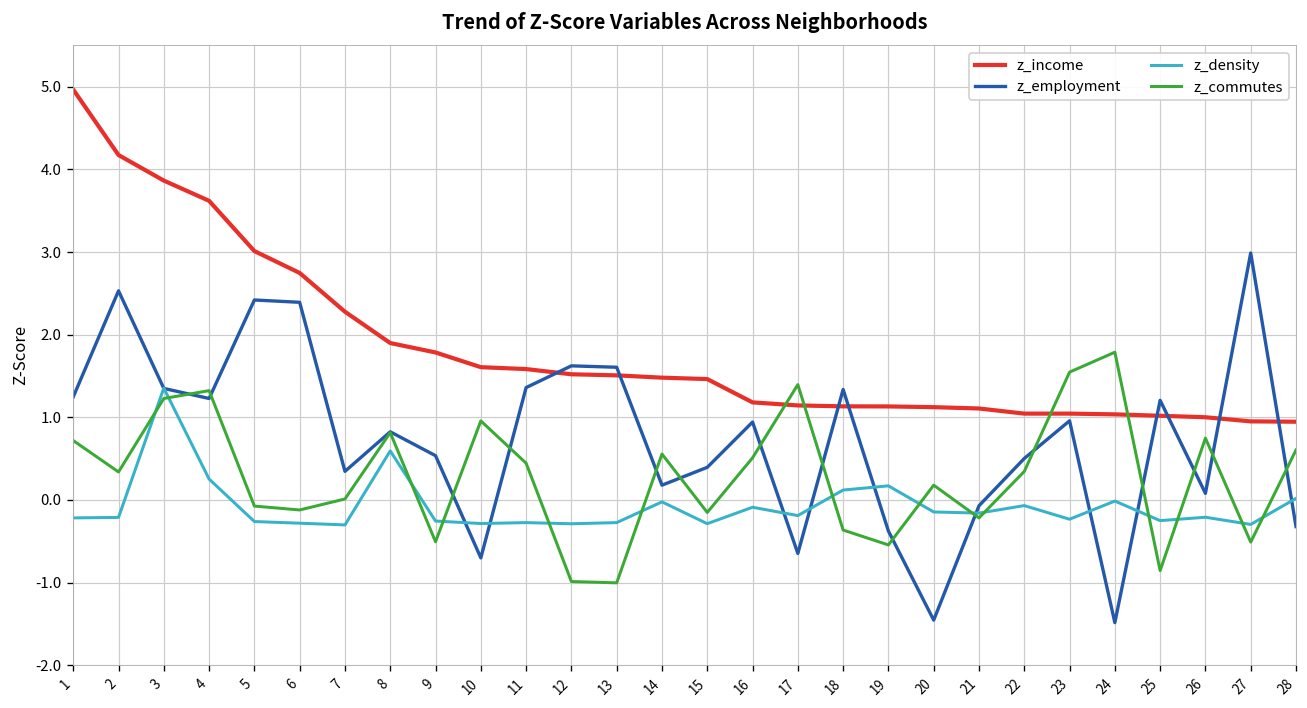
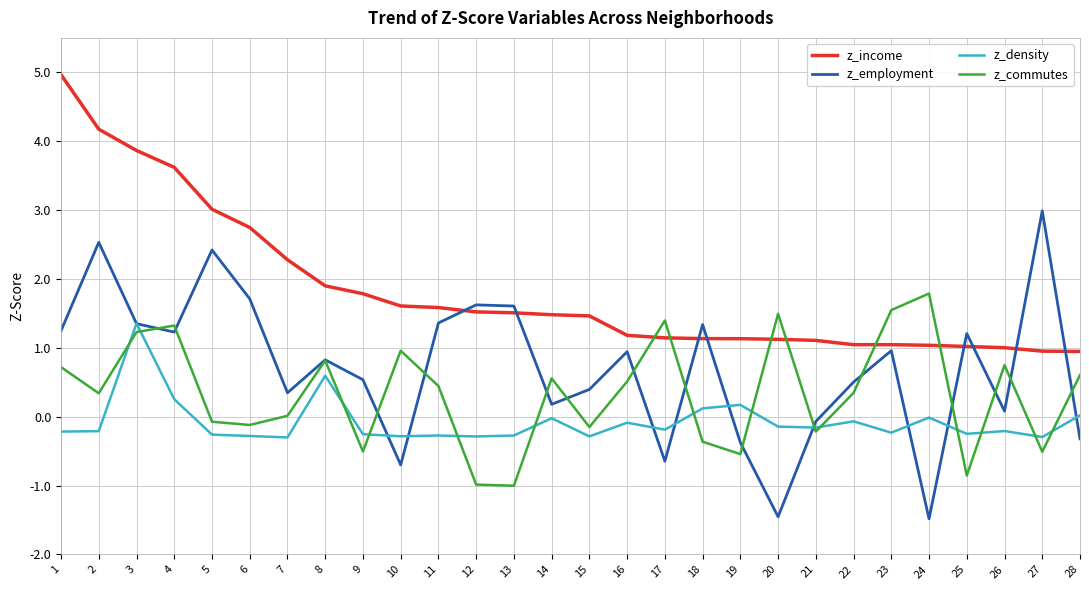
z_employment, 6: 2.4 -> 1.7
z_commutes, 20: 0.2 -> 1.5
